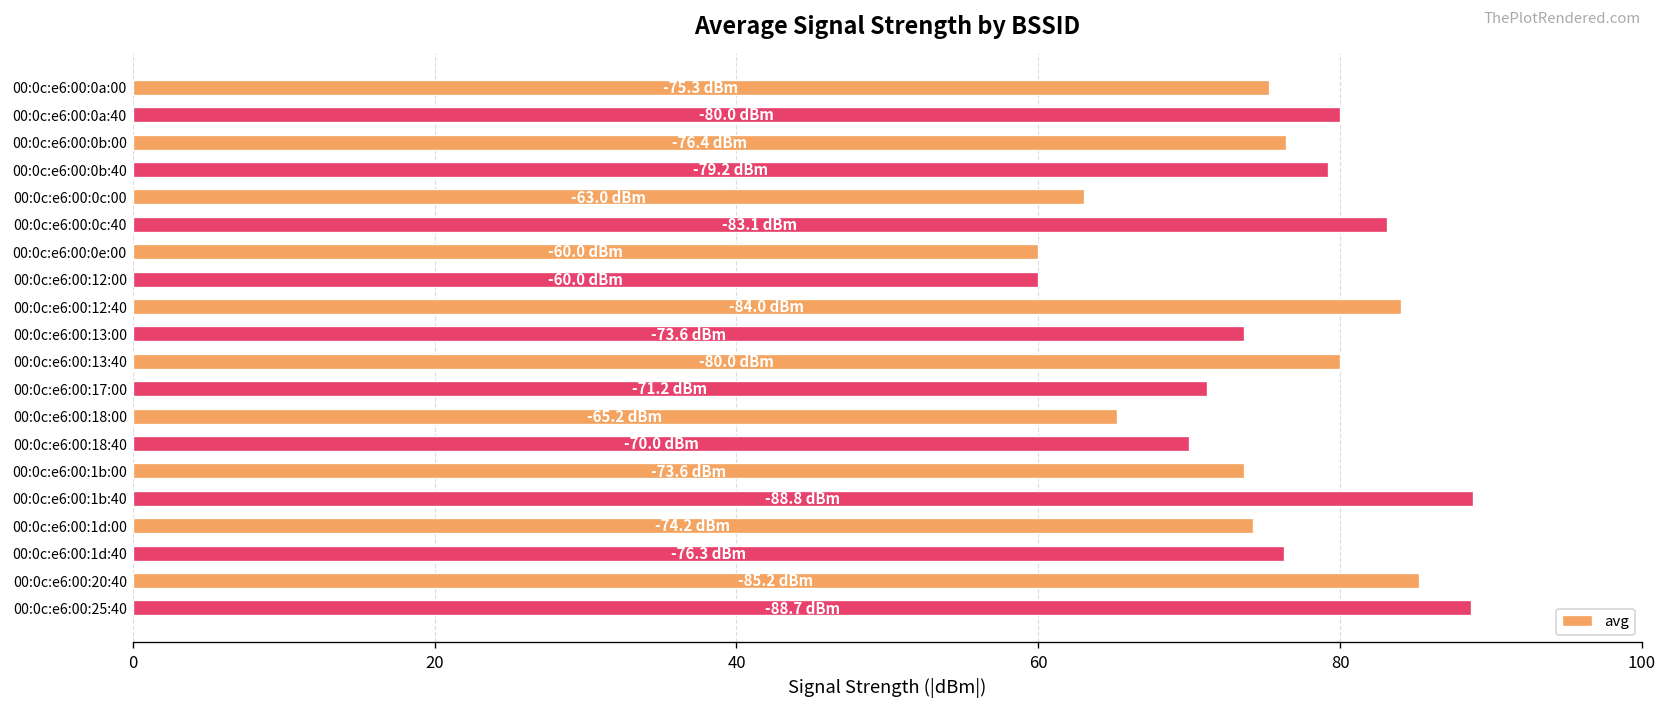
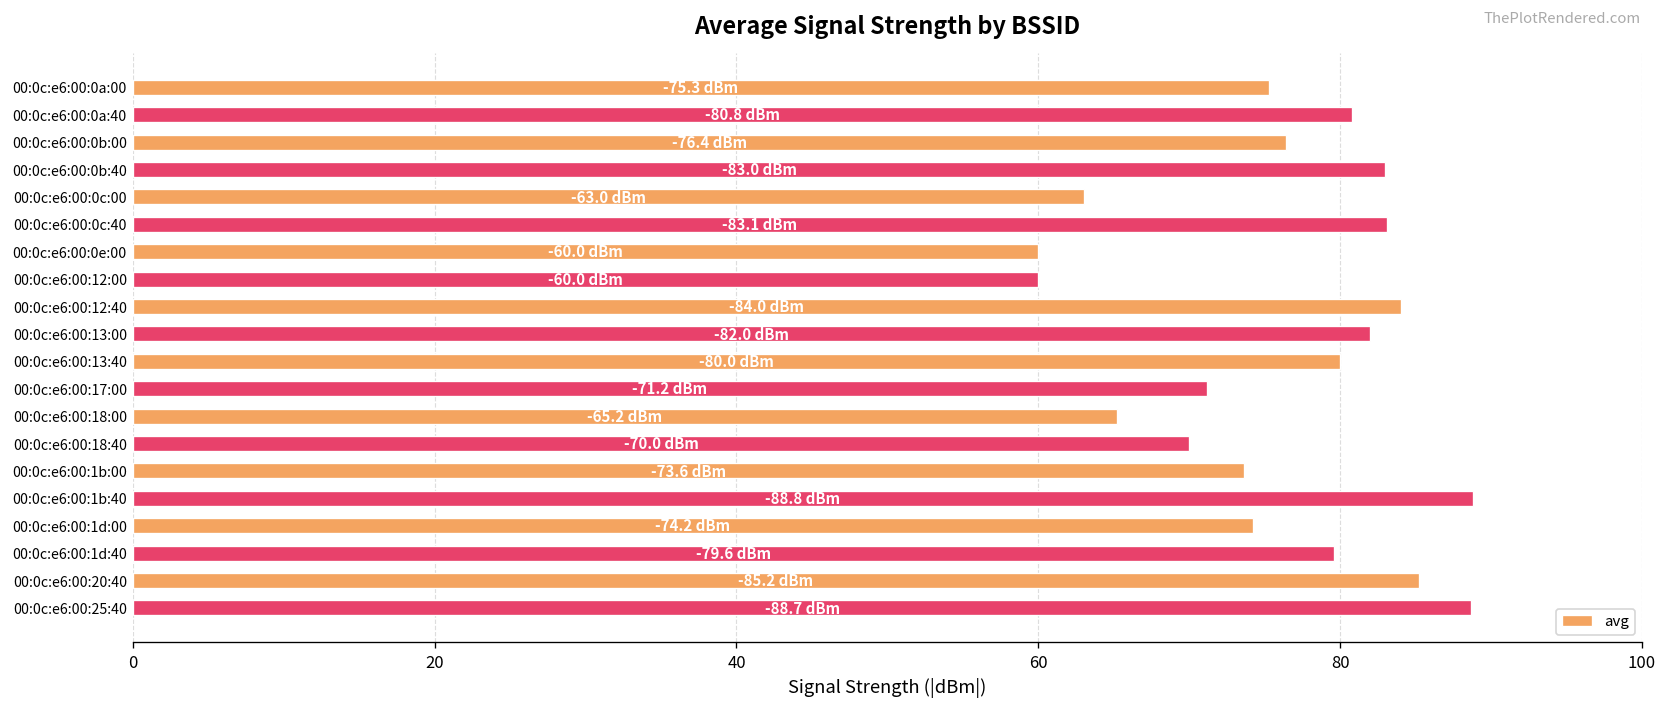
00:0c:e6:00:0a:40: -80.0 -> -80.8
00:0c:e6:00:0b:40: -79.2 -> -83.0
00:0c:e6:00:13:00: -73.6 -> -82.0
00:0c:e6:00:1d:40: -76.3 -> -79.6
